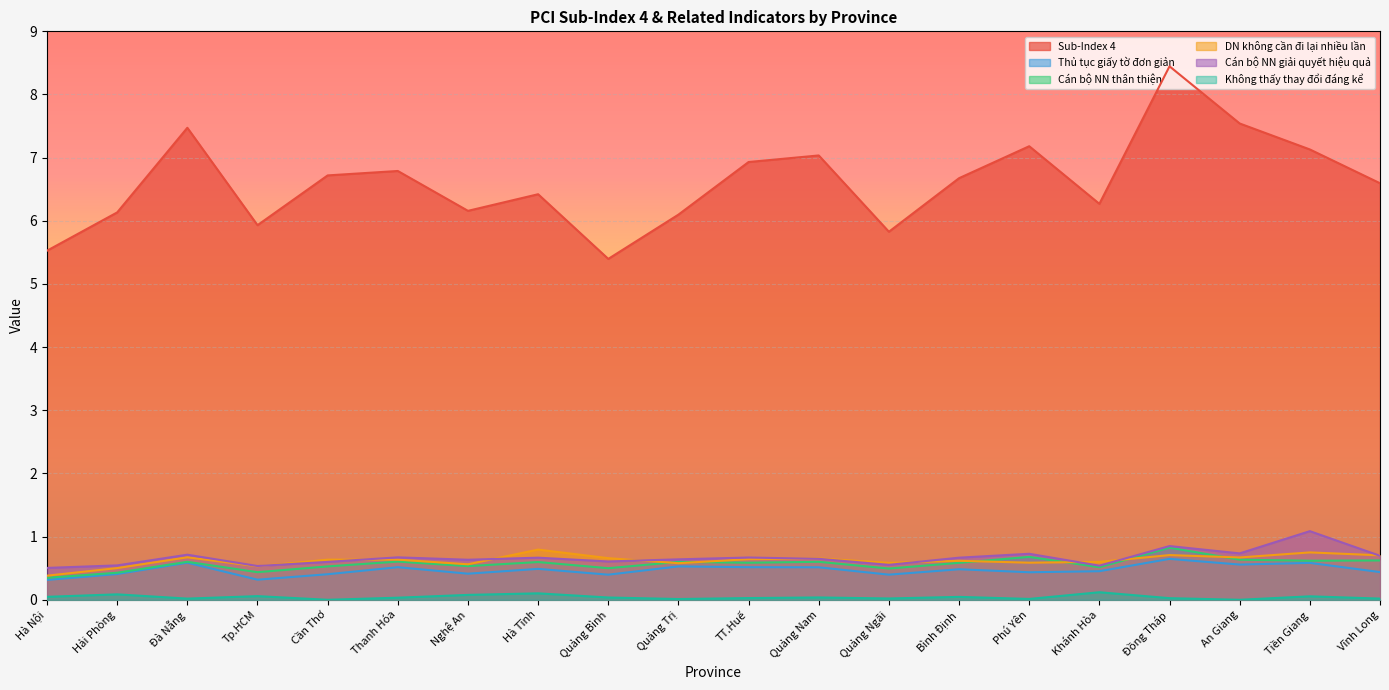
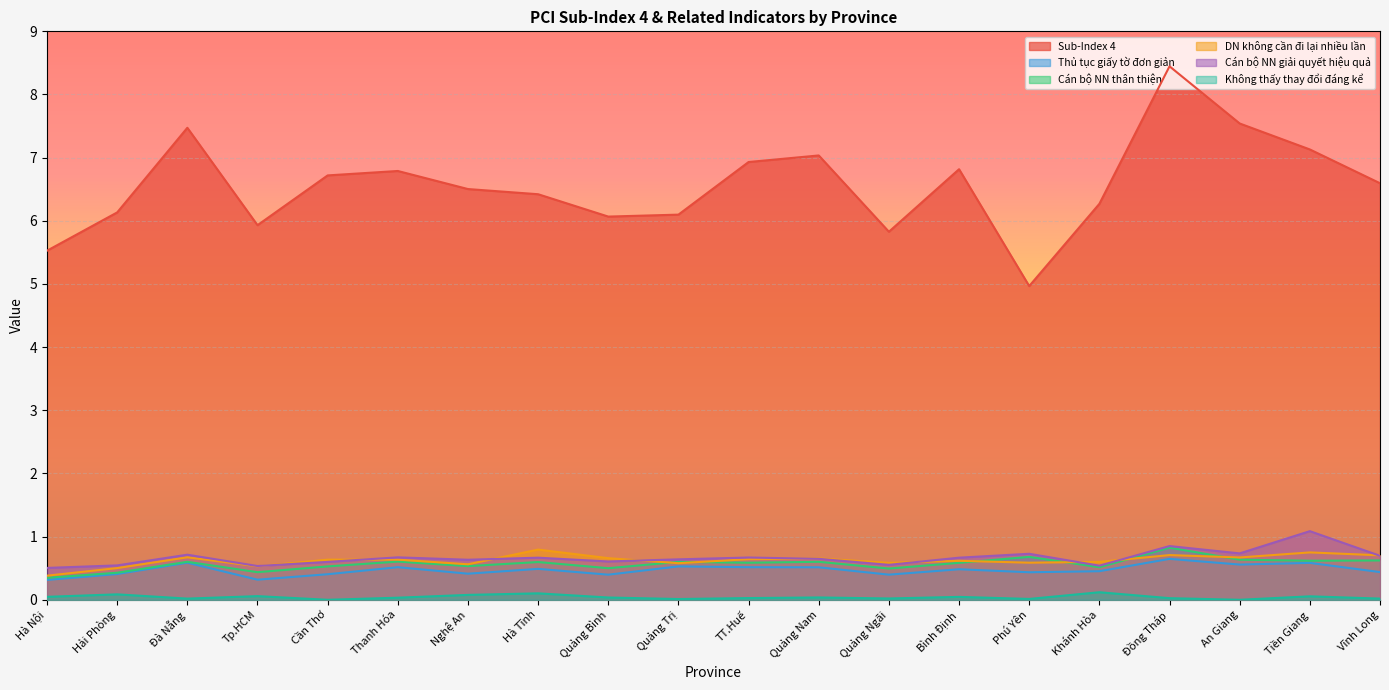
Sub-Index 4, Nghệ An: 6.2 -> 6.5
Sub-Index 4, Quảng Bình: 5.4 -> 6.1
Sub-Index 4, Bình Định: 6.7 -> 6.8
Sub-Index 4, Phú Yên: 7.2 -> 5.0
